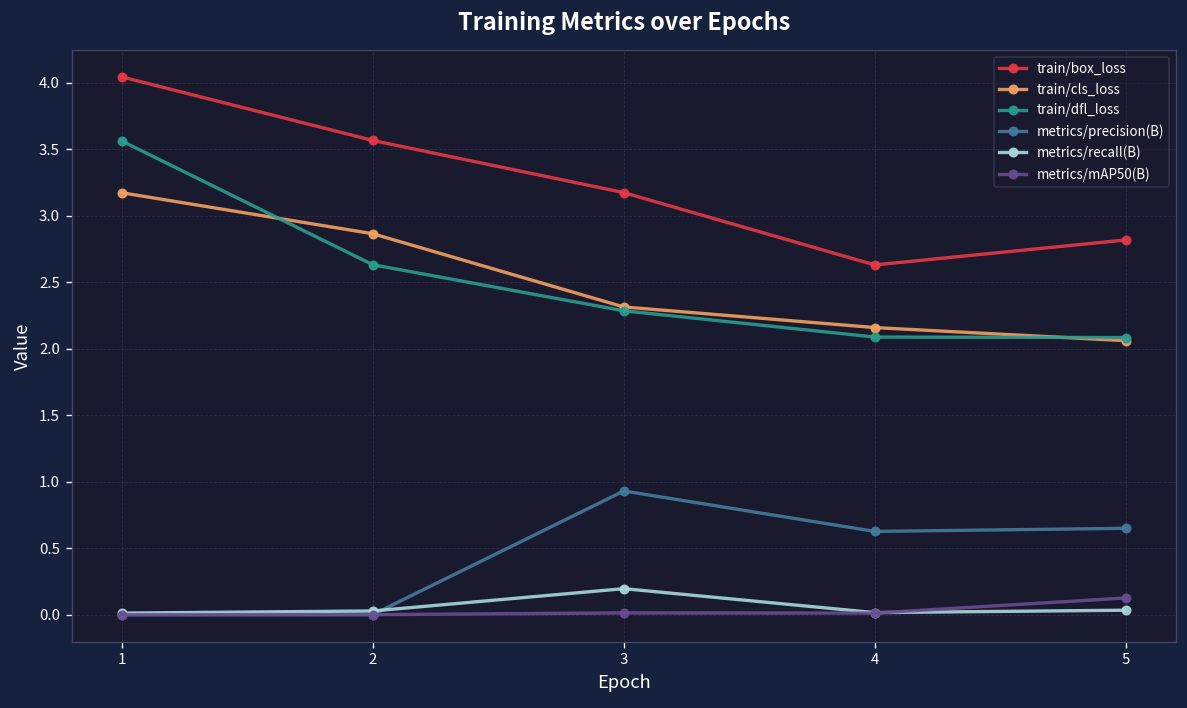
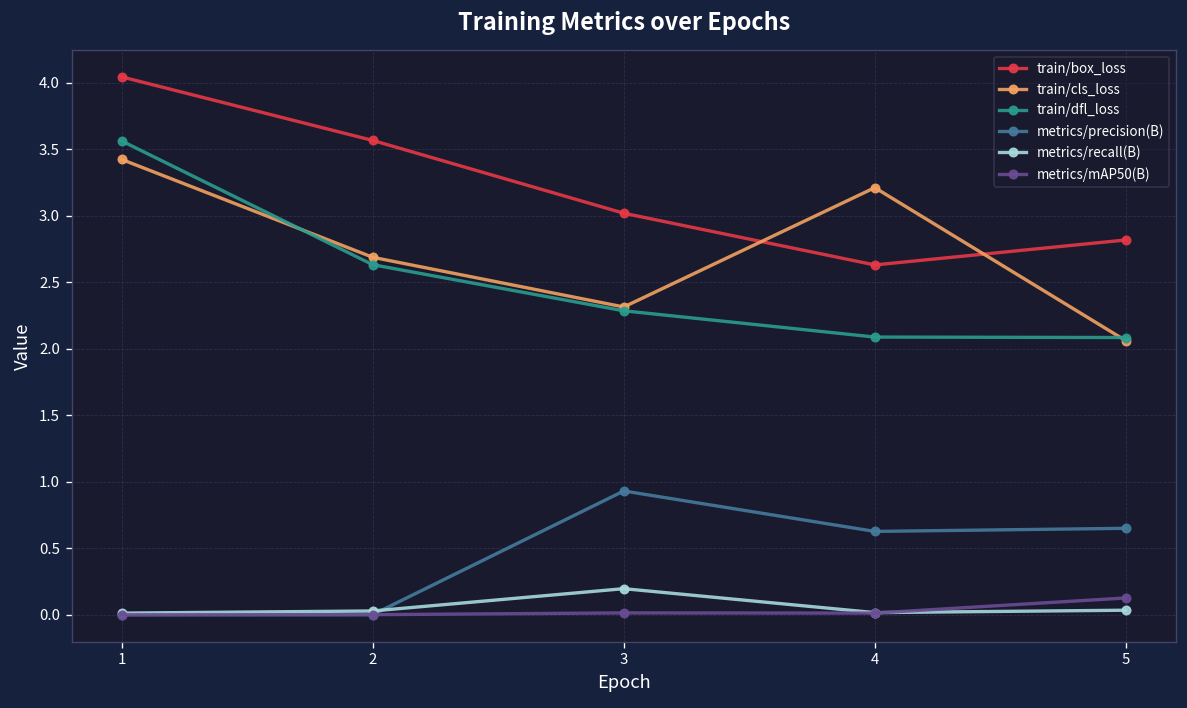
train/cls_loss, 1: 3.17 -> 3.42
train/cls_loss, 2: 2.86 -> 2.69
train/box_loss, 3: 3.17 -> 3.02
train/cls_loss, 4: 2.16 -> 3.21
